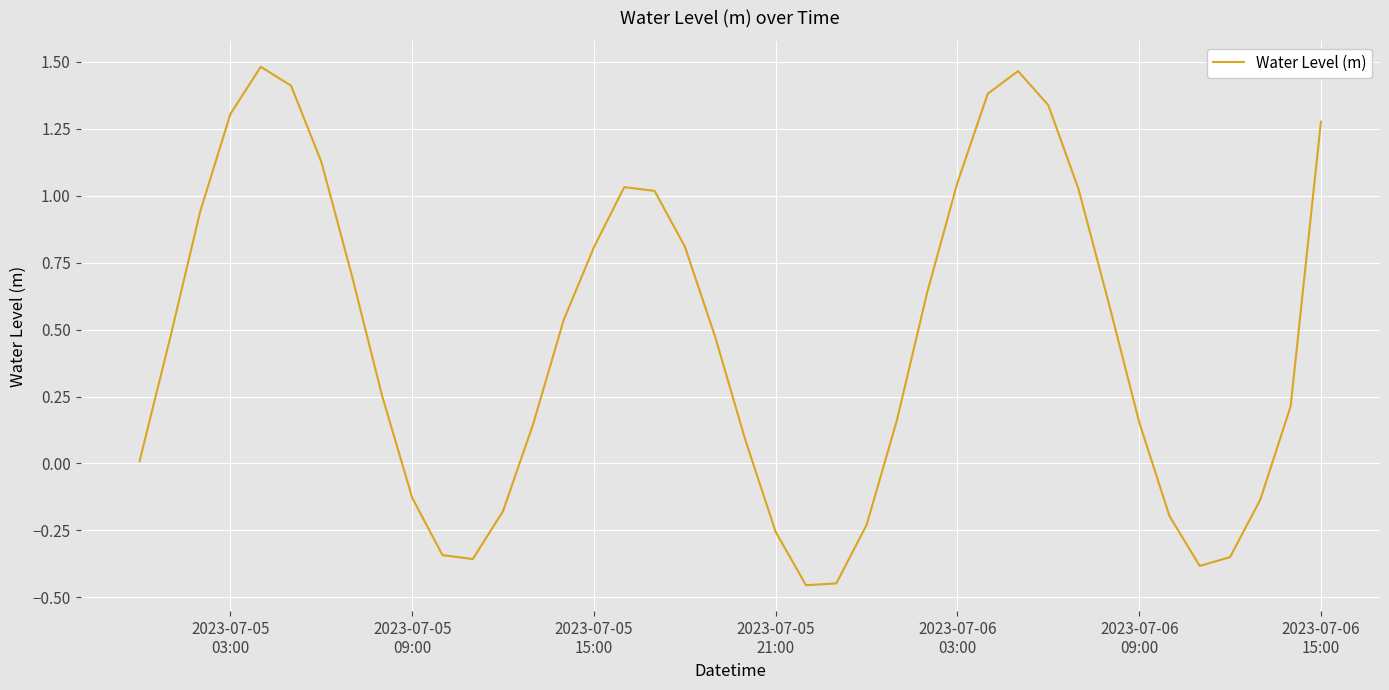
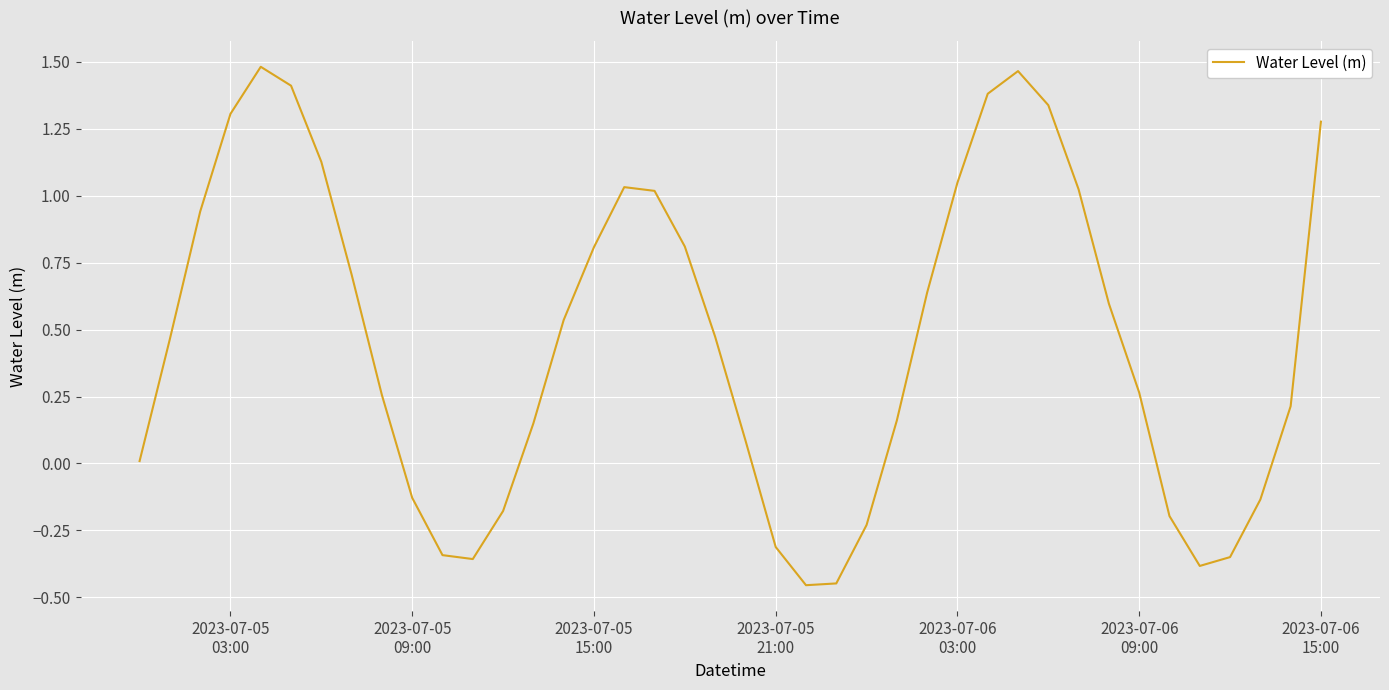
2023-07-05 21:00: -0.26 -> -0.31
2023-07-06 09:00: 0.15 -> 0.26
